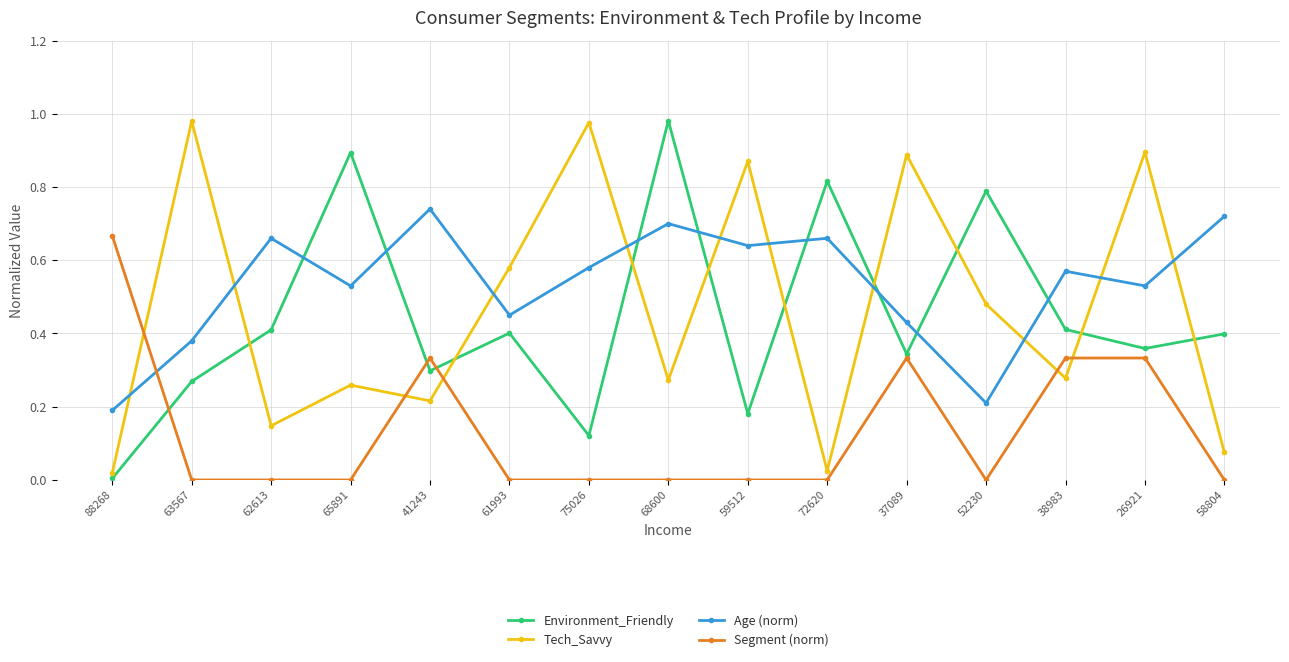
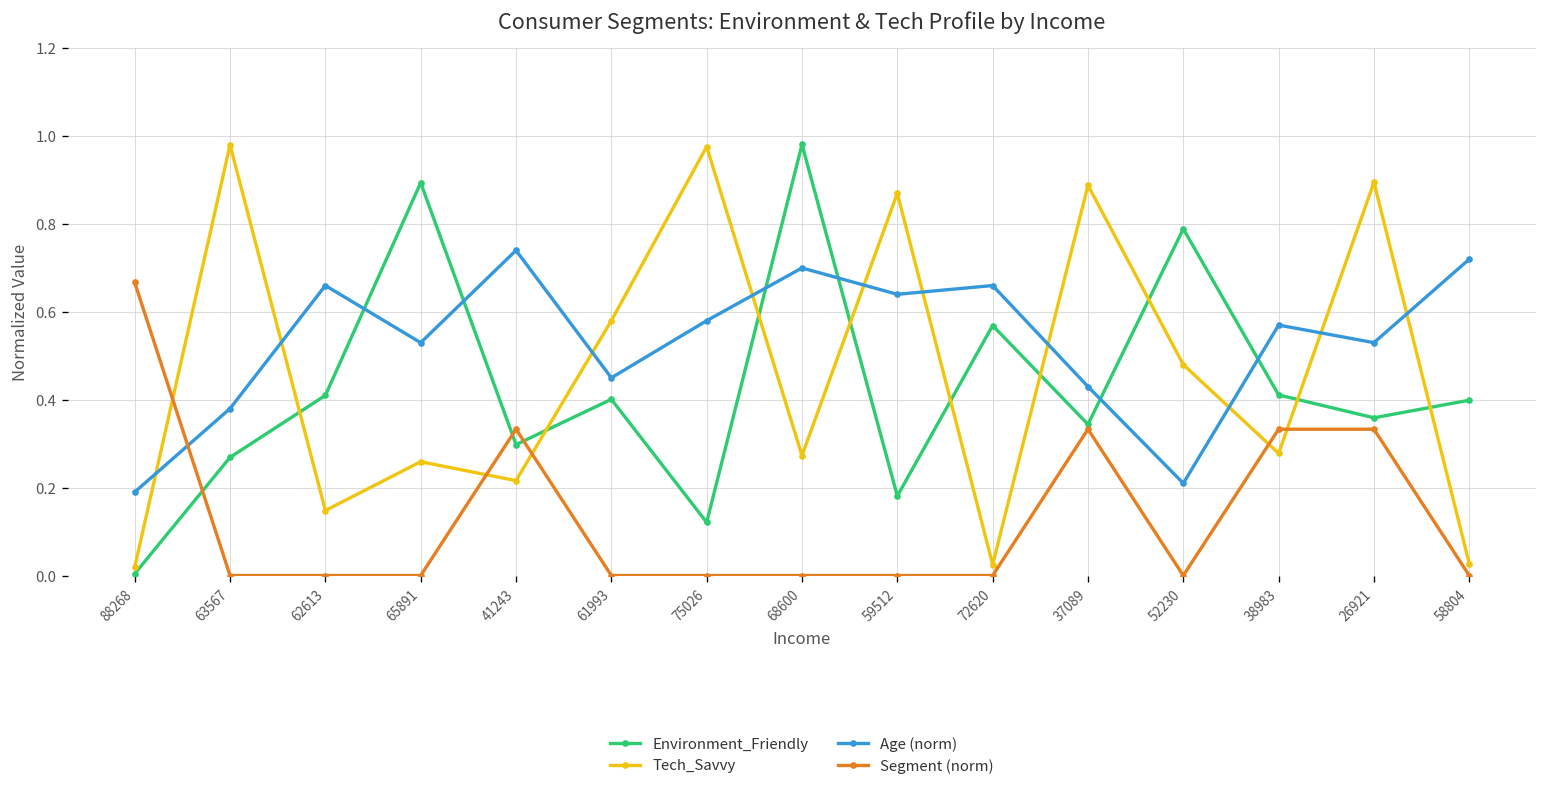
Environment_Friendly, 72620: 0.82 -> 0.57
Tech_Savvy, 58804: 0.08 -> 0.03
